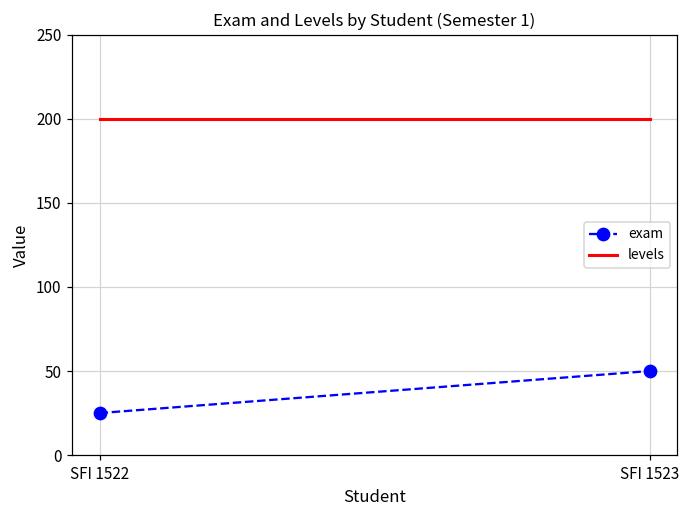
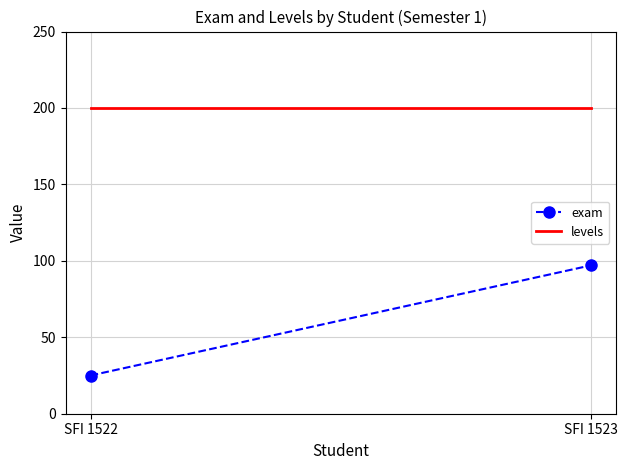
exam, SFI 1523: 50 -> 97
